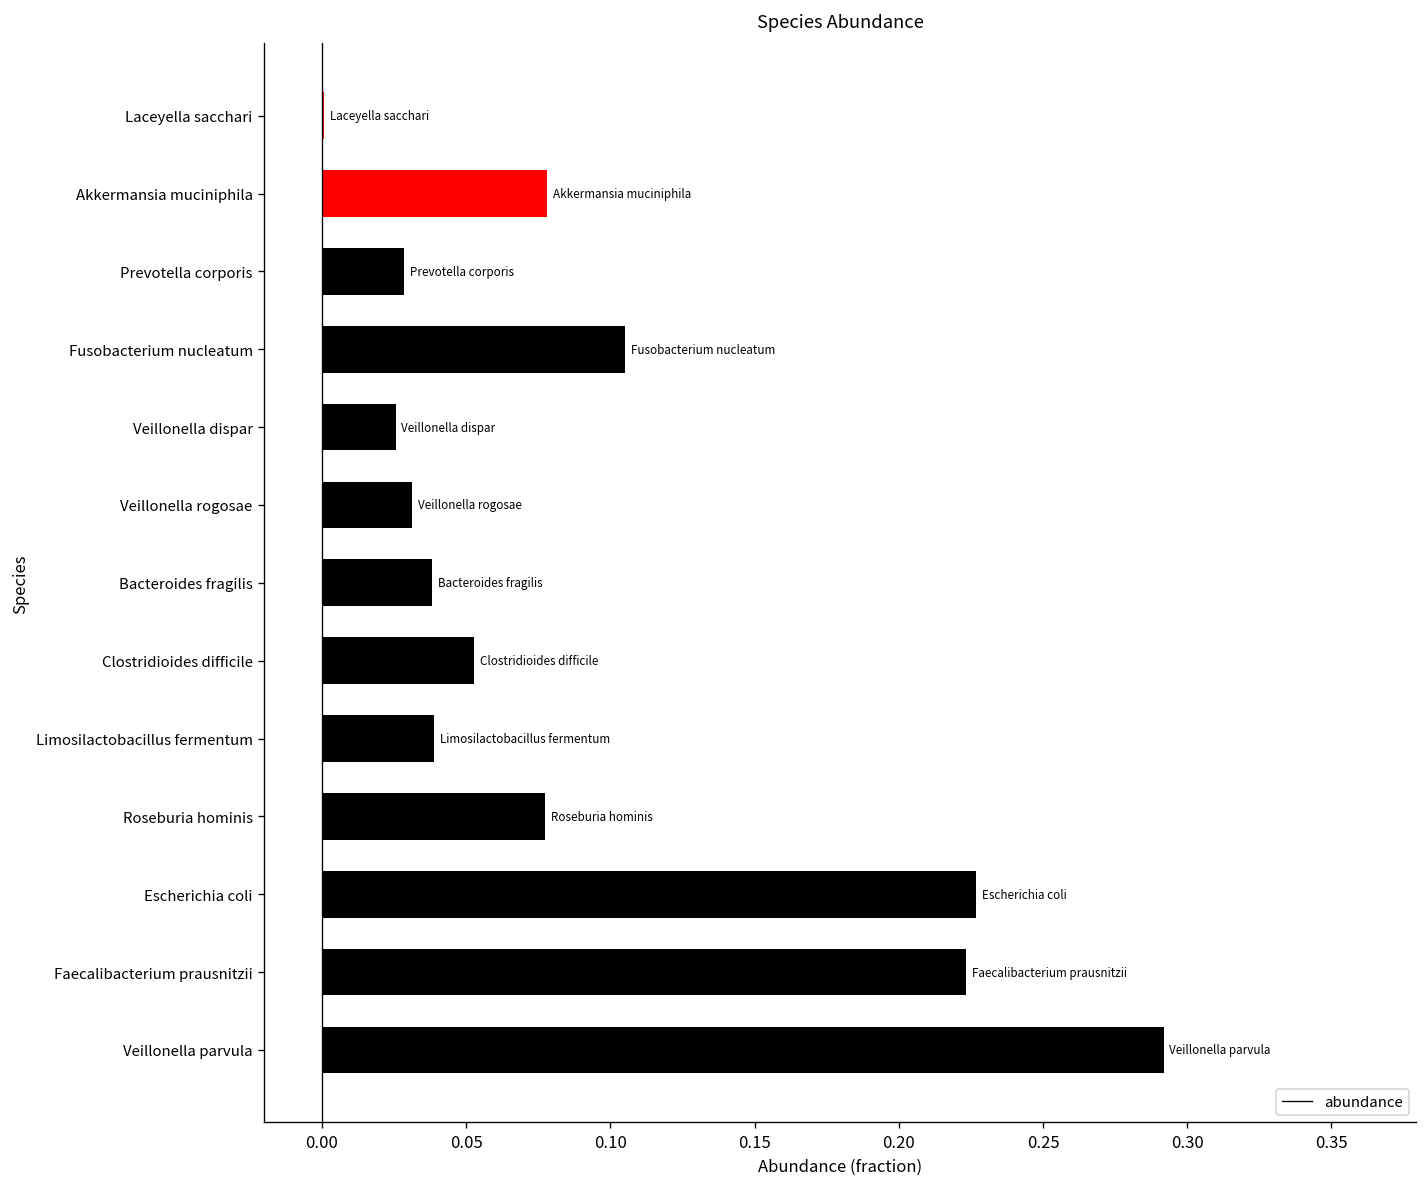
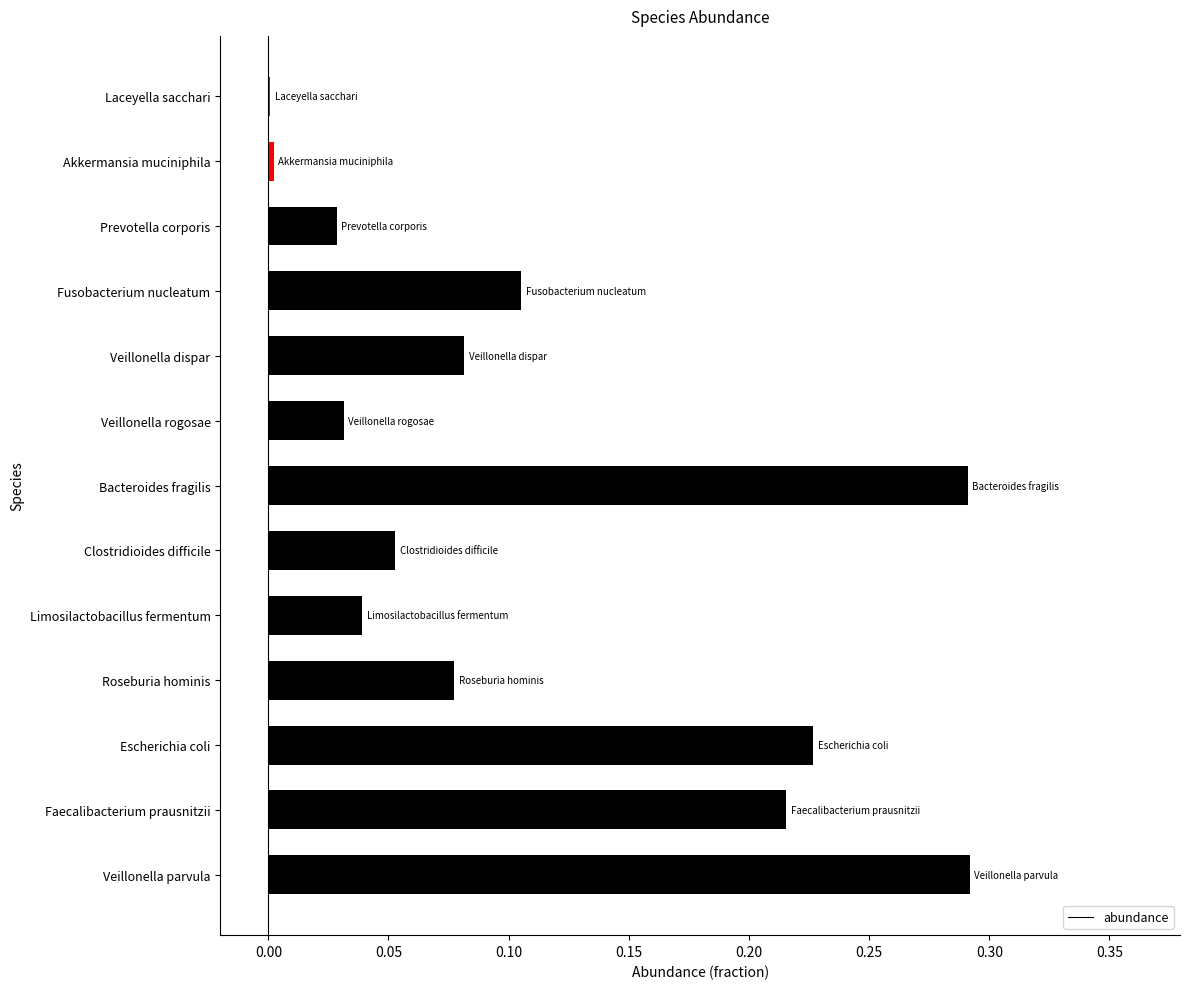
Akkermansia muciniphila: 0.078 -> 0.002
Veillonella dispar: 0.026 -> 0.082
Bacteroides fragilis: 0.038 -> 0.291
Faecalibacterium prausnitzii: 0.223 -> 0.216
